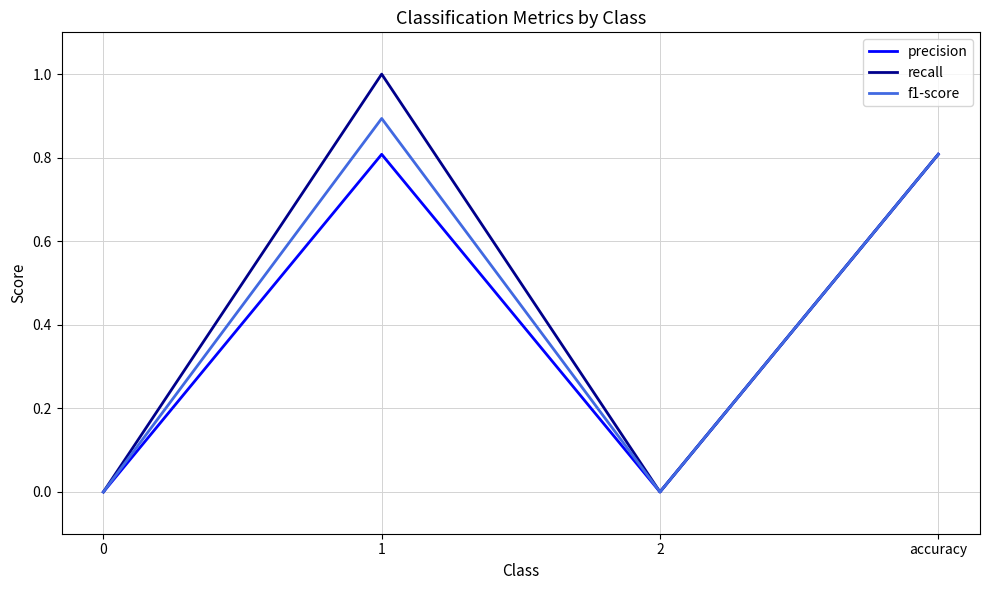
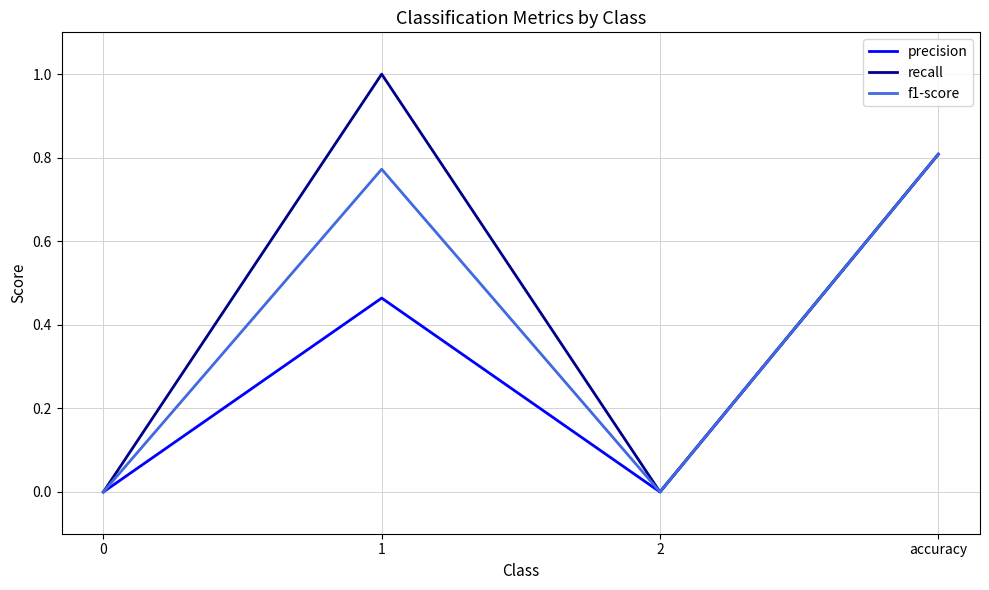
precision, 1: 0.81 -> 0.46
f1-score, 1: 0.89 -> 0.77
